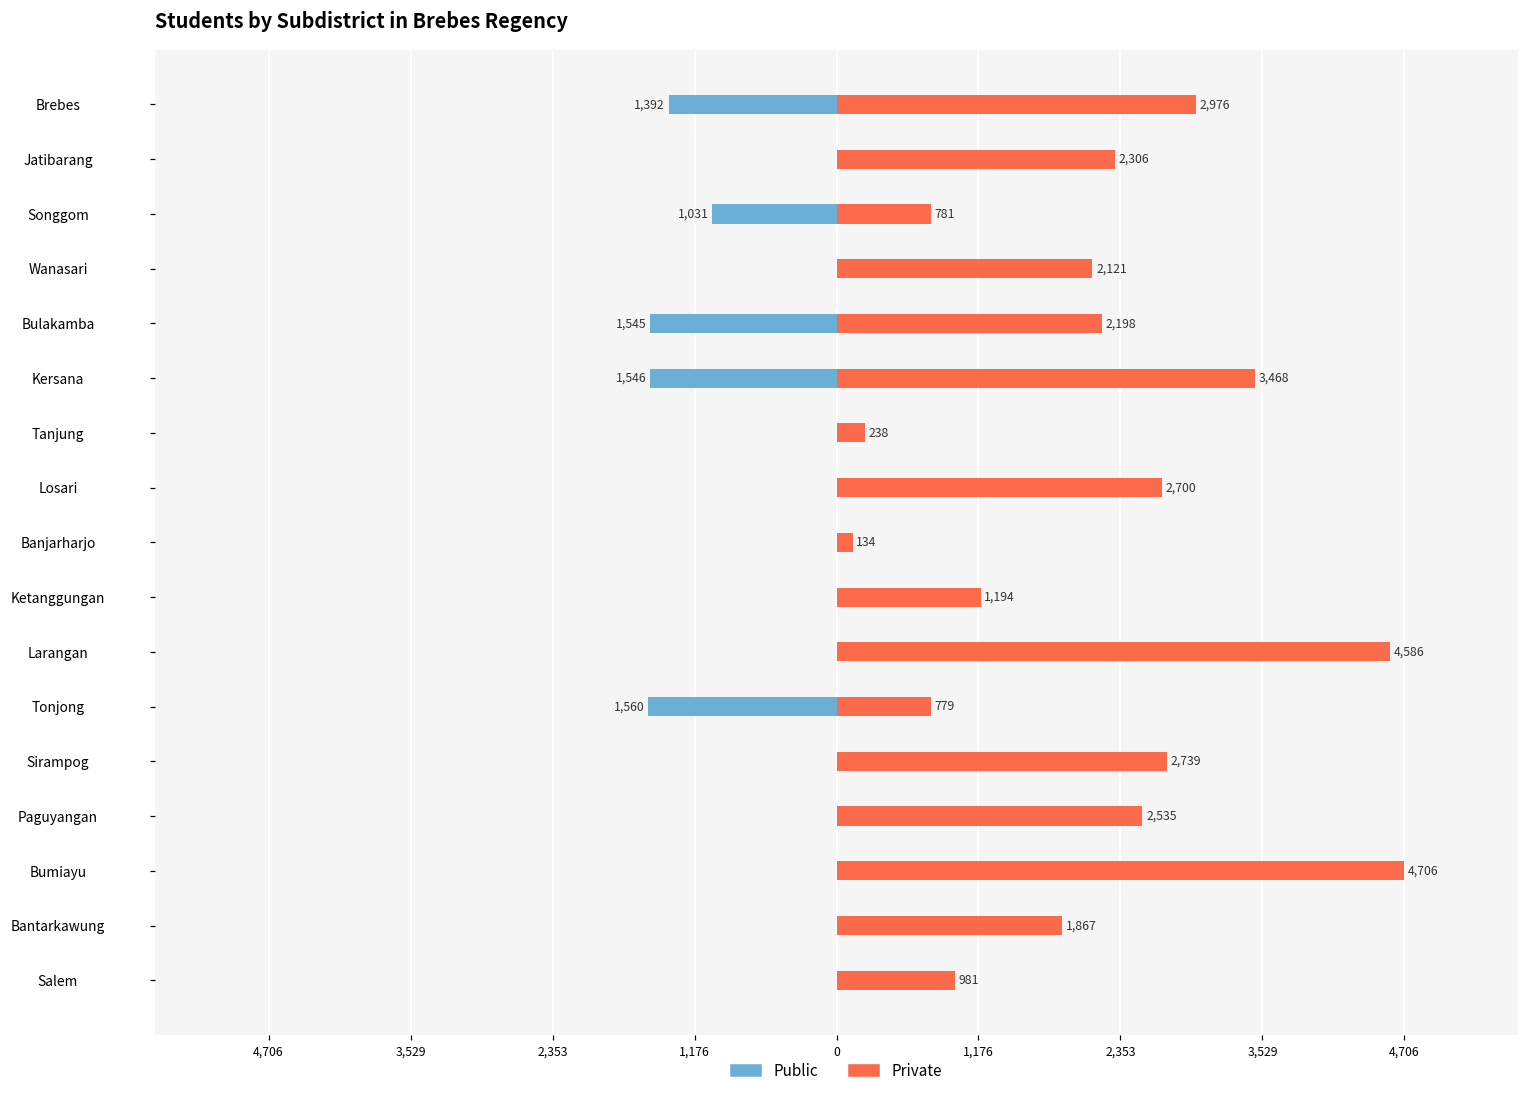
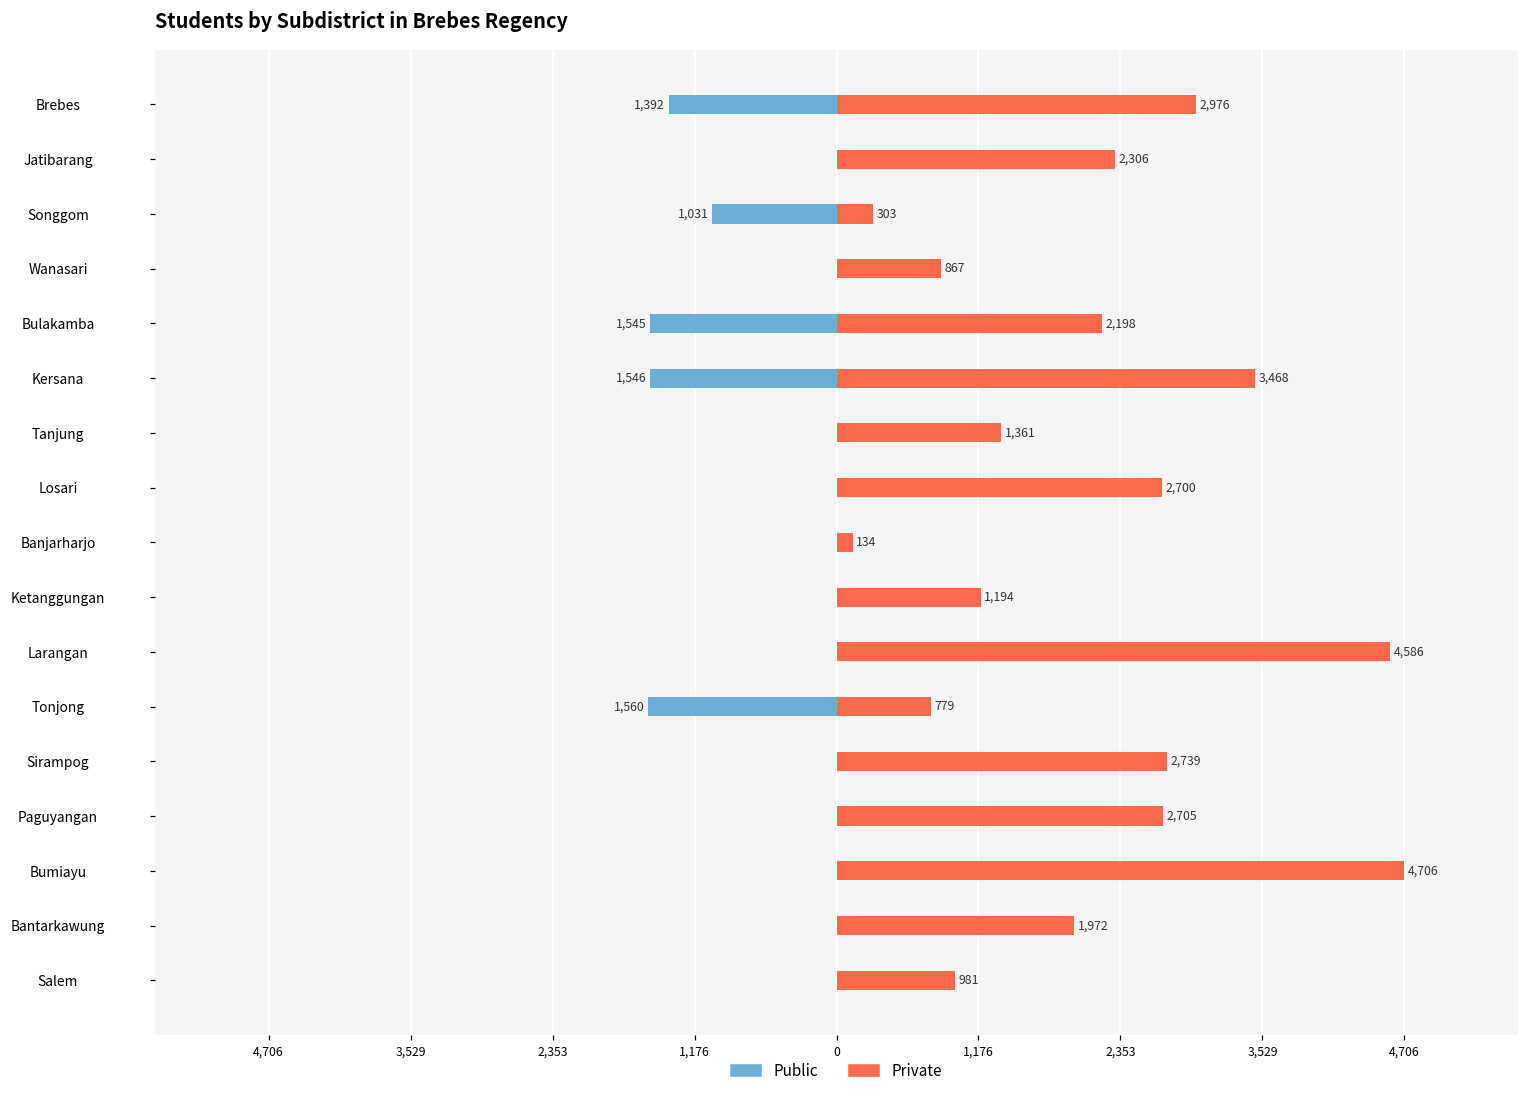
Private, Songgom: 781 -> 303
Private, Wanasari: 2,121 -> 867
Private, Tanjung: 238 -> 1,361
Private, Paguyangan: 2,535 -> 2,705
Private, Bantarkawung: 1,867 -> 1,972
